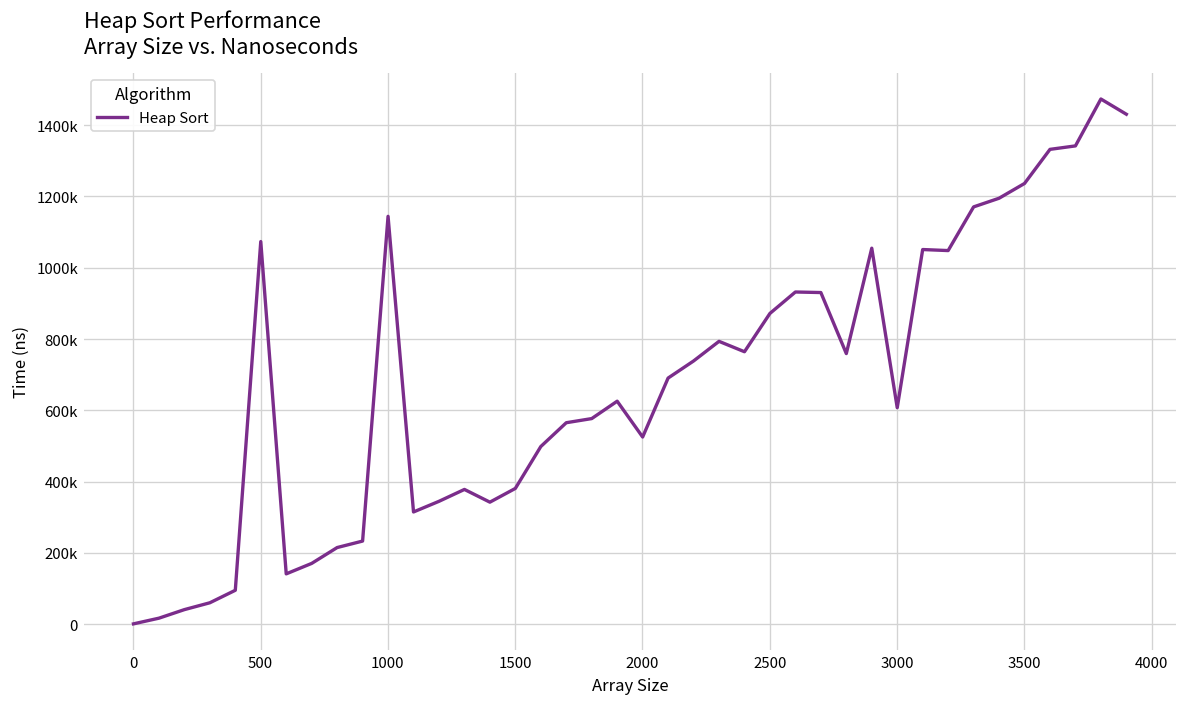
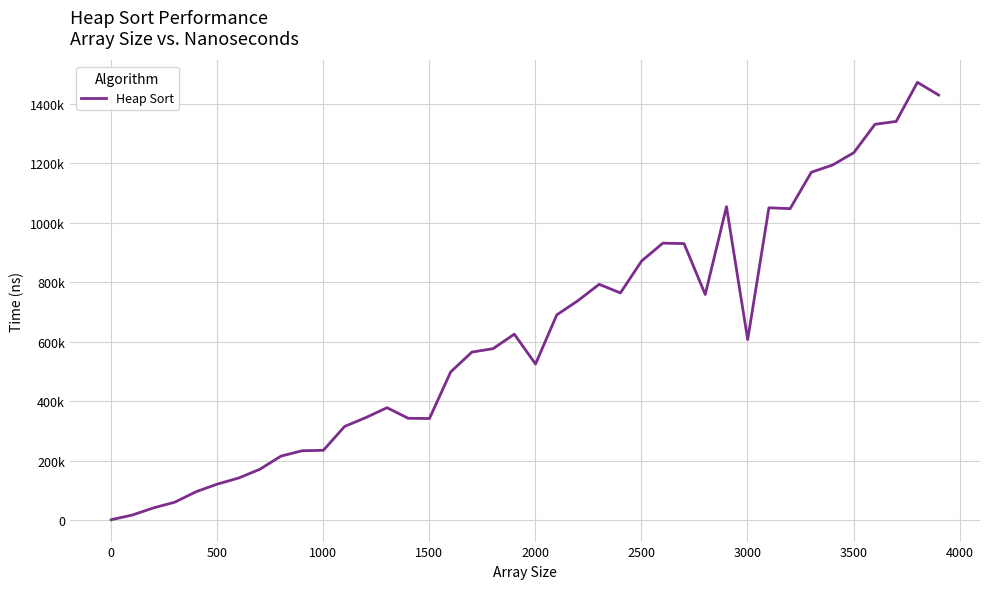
500: 1070000 -> 120000
1000: 1140000 -> 230000
1500: 380000 -> 340000
